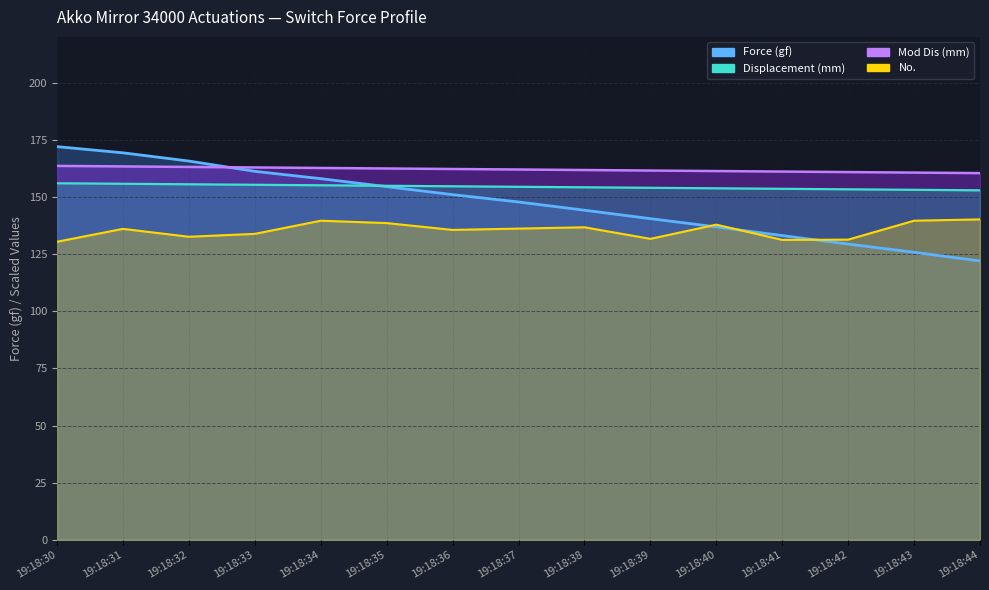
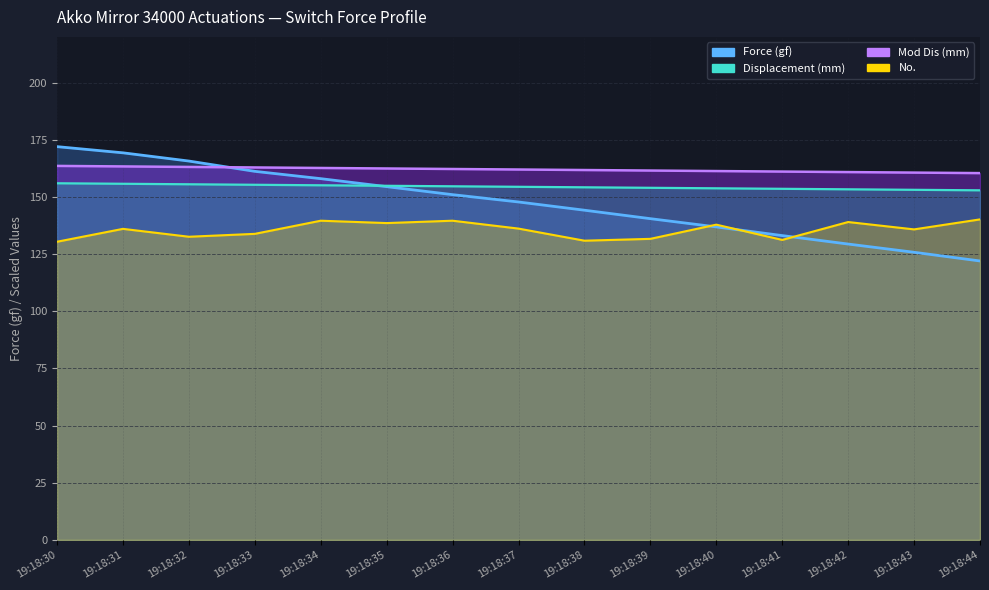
No., 19:18:36: 136 -> 140
No., 19:18:38: 137 -> 131
No., 19:18:42: 131 -> 139
No., 19:18:43: 140 -> 136
